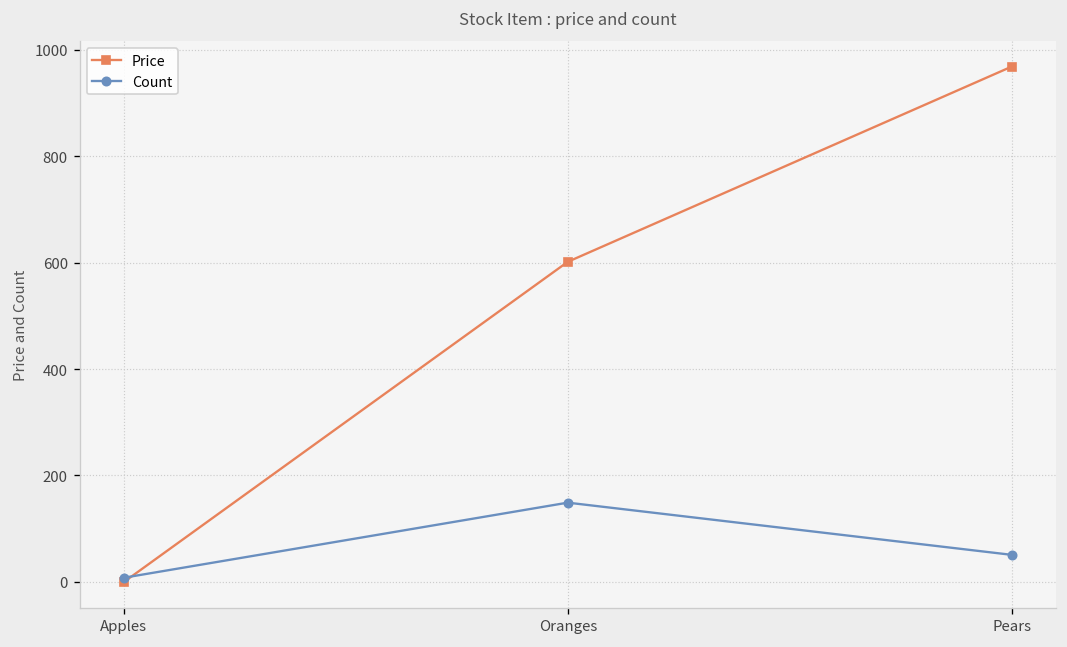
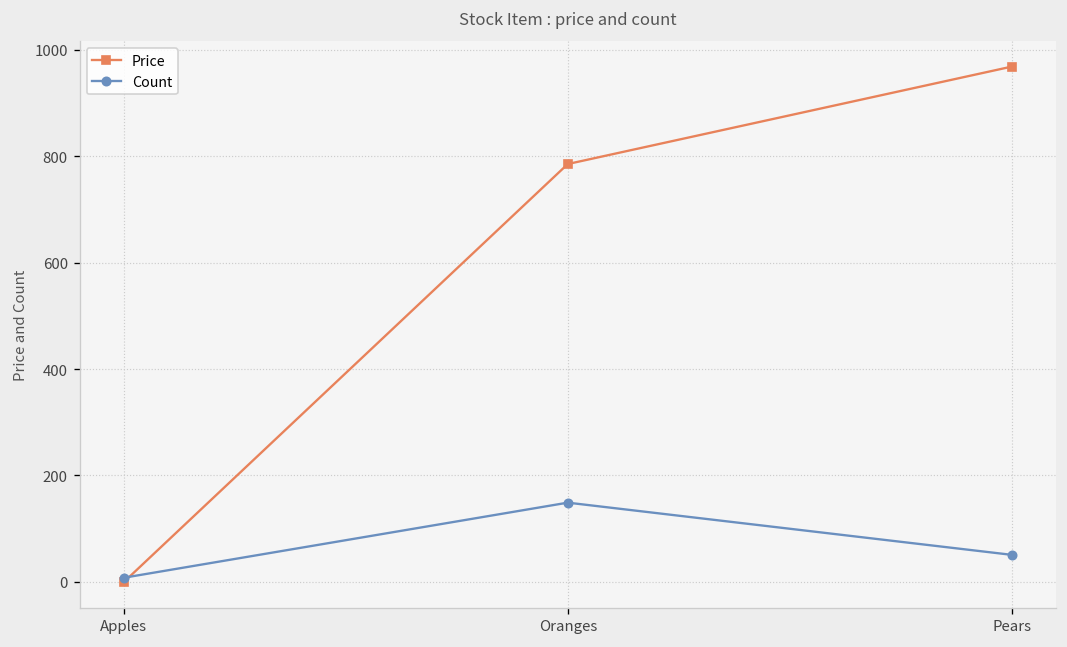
Price, Oranges: 600 -> 790
